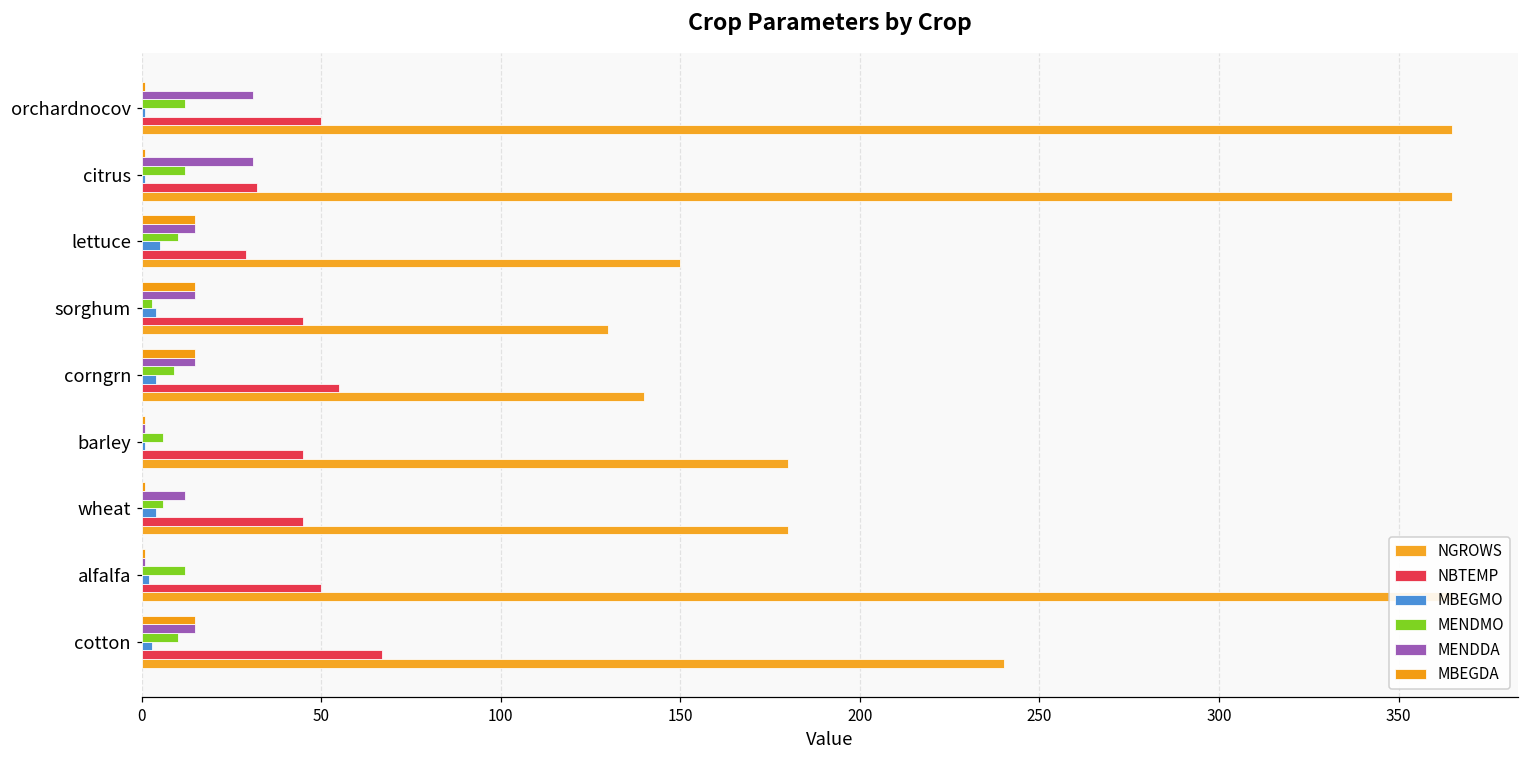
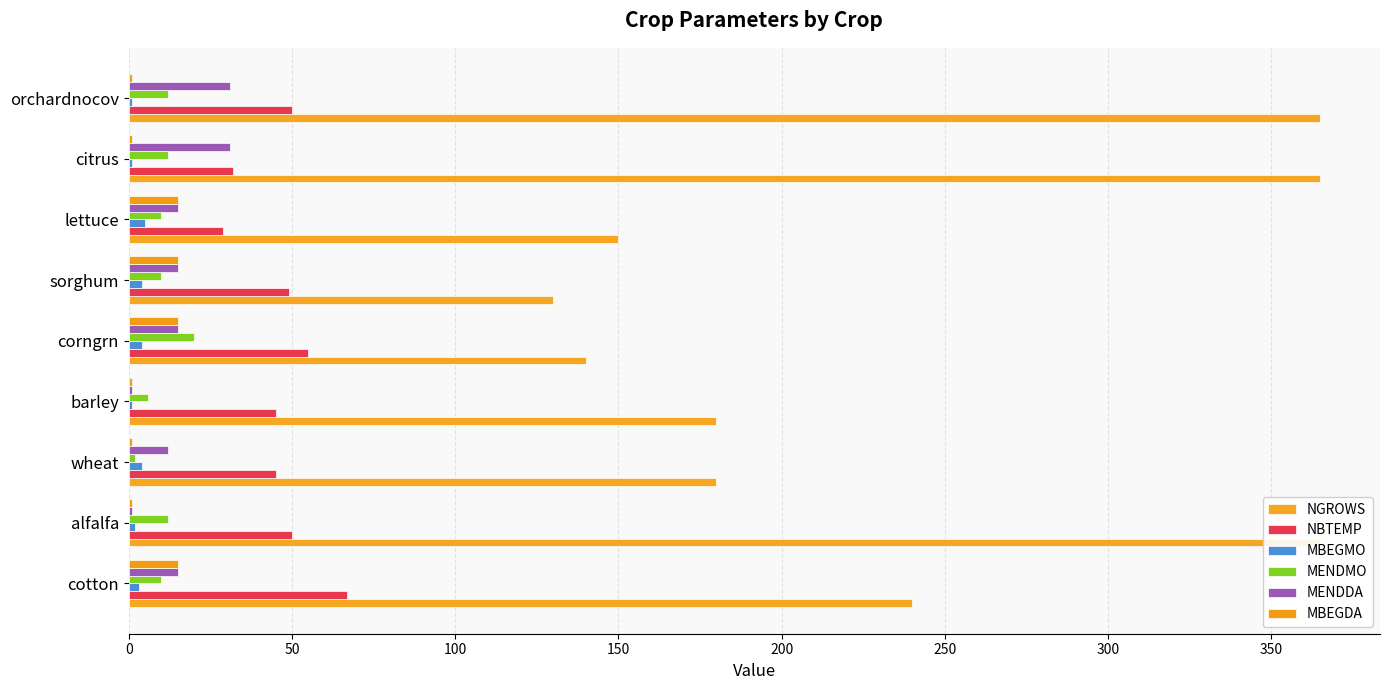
MENDMO, sorghum: 3 -> 10
NBTEMP, sorghum: 45 -> 49
MENDMO, corngrn: 9 -> 20
MENDMO, wheat: 6 -> 2
